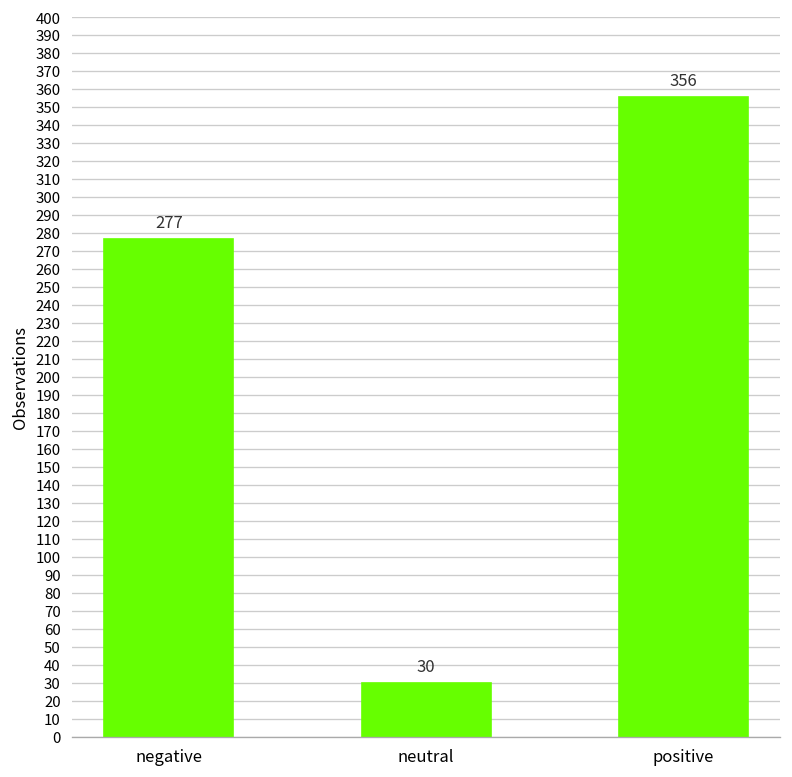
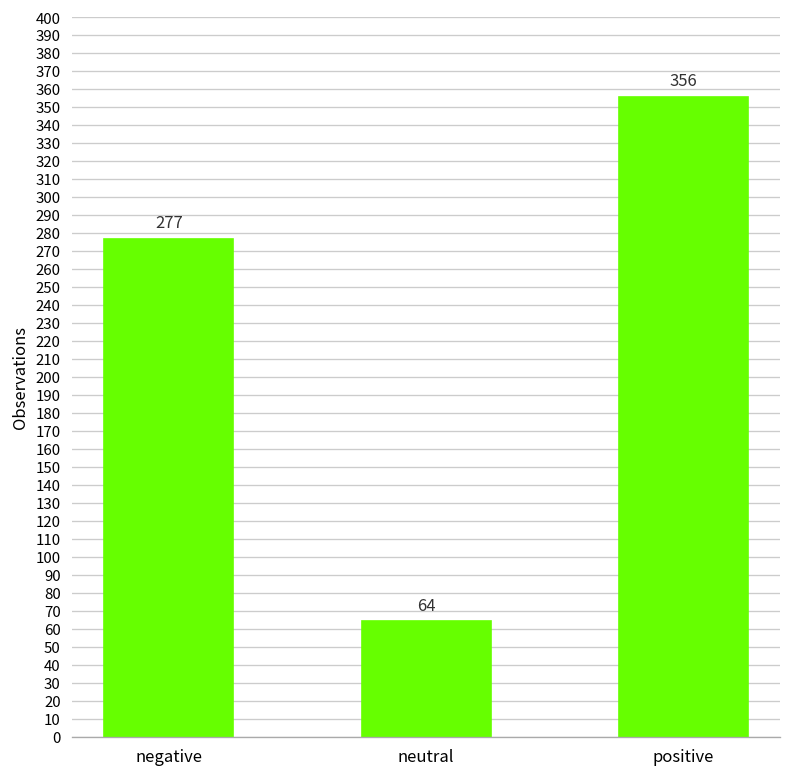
neutral: 30 -> 64
